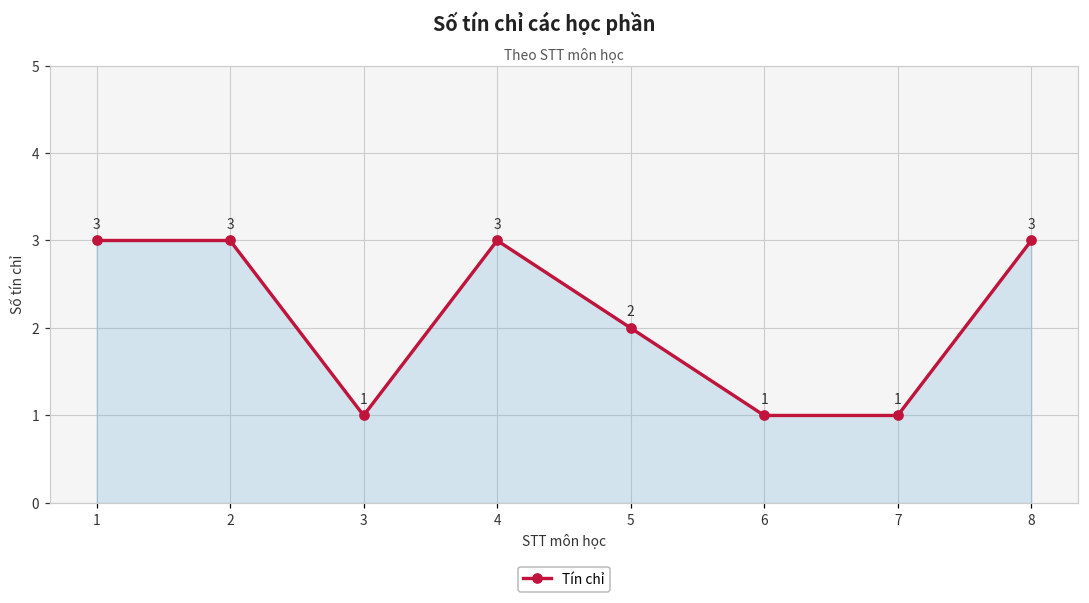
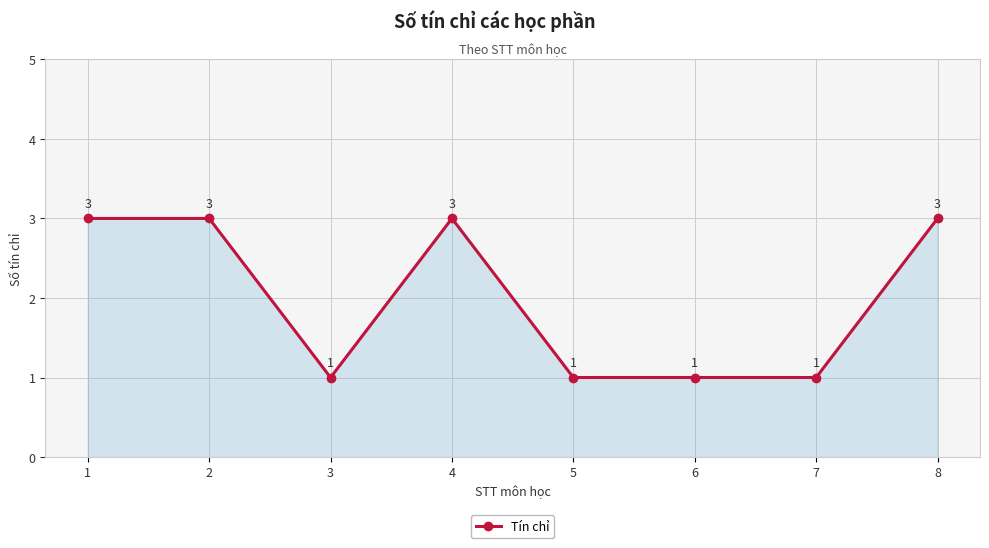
5: 2 -> 1
